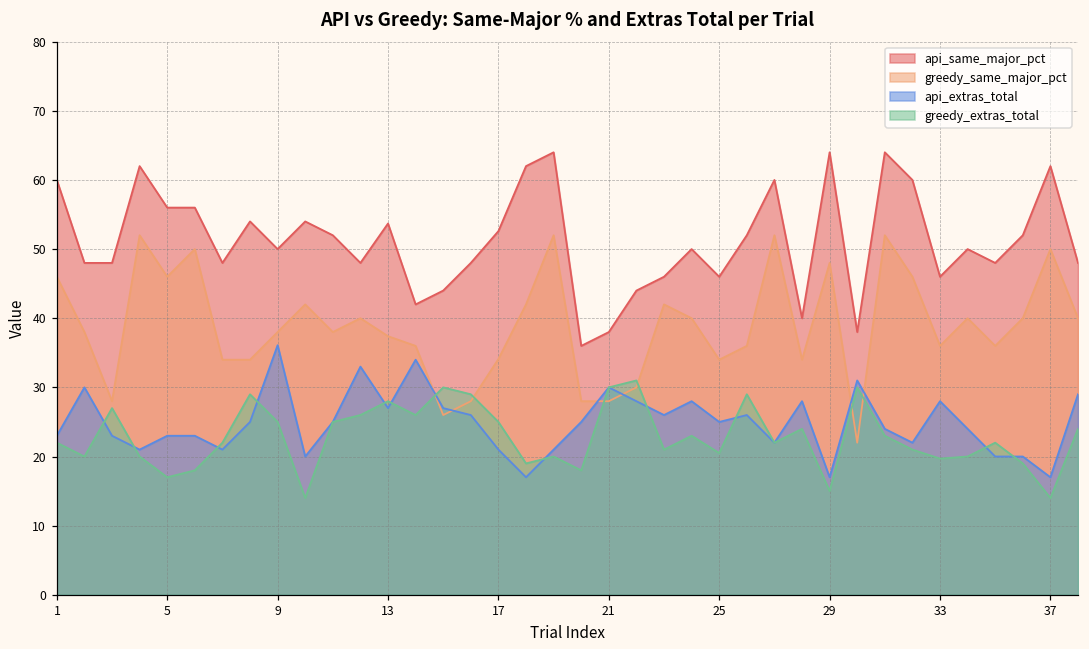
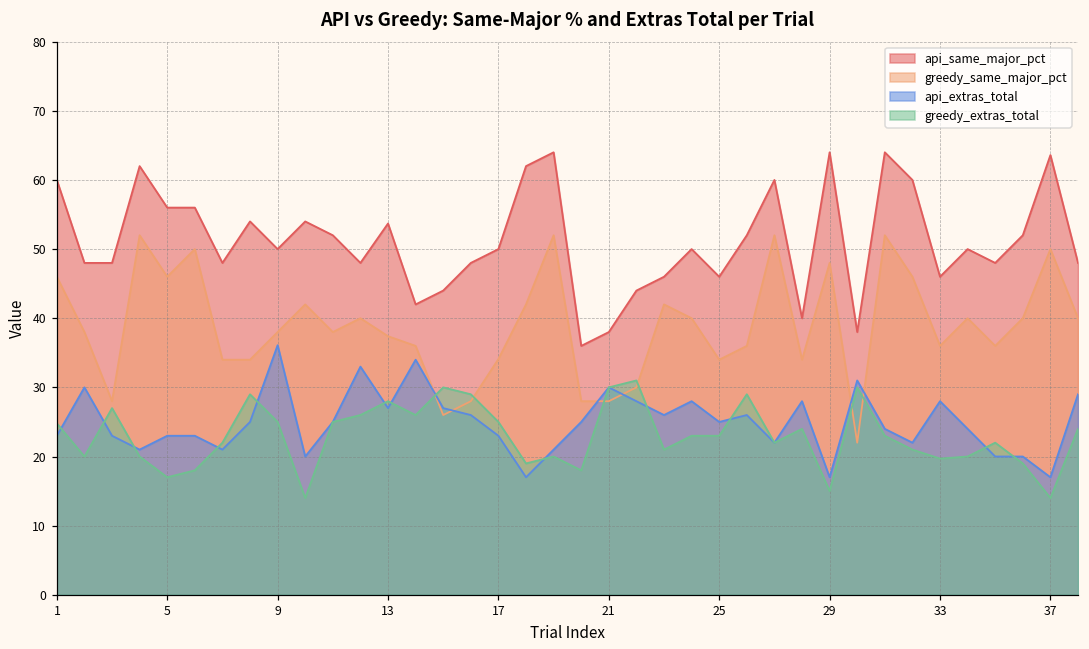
greedy_extras_total, 1: 22 -> 25
api_same_major_pct, 17: 53 -> 50
api_extras_total, 17: 21 -> 23
greedy_extras_total, 25: 21 -> 23
api_same_major_pct, 37: 62 -> 64
